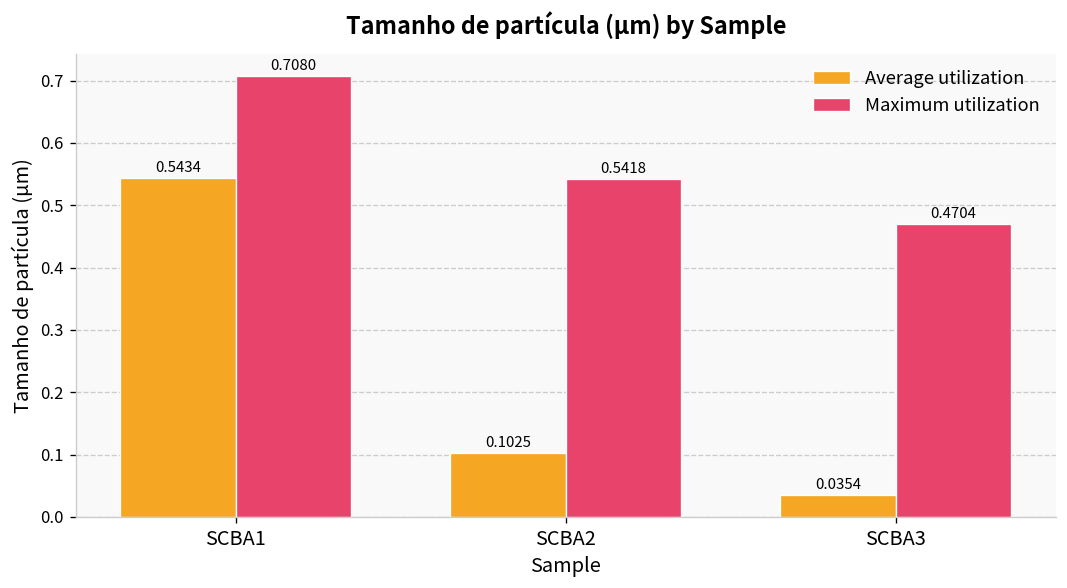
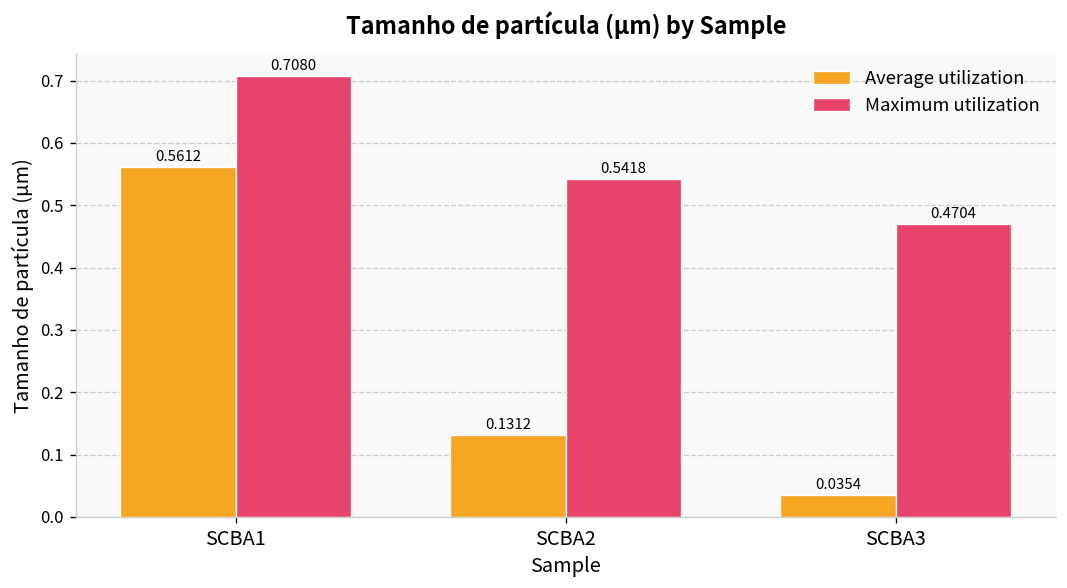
Average utilization, SCBA1: 0.5434 -> 0.5612
Average utilization, SCBA2: 0.1025 -> 0.1312
